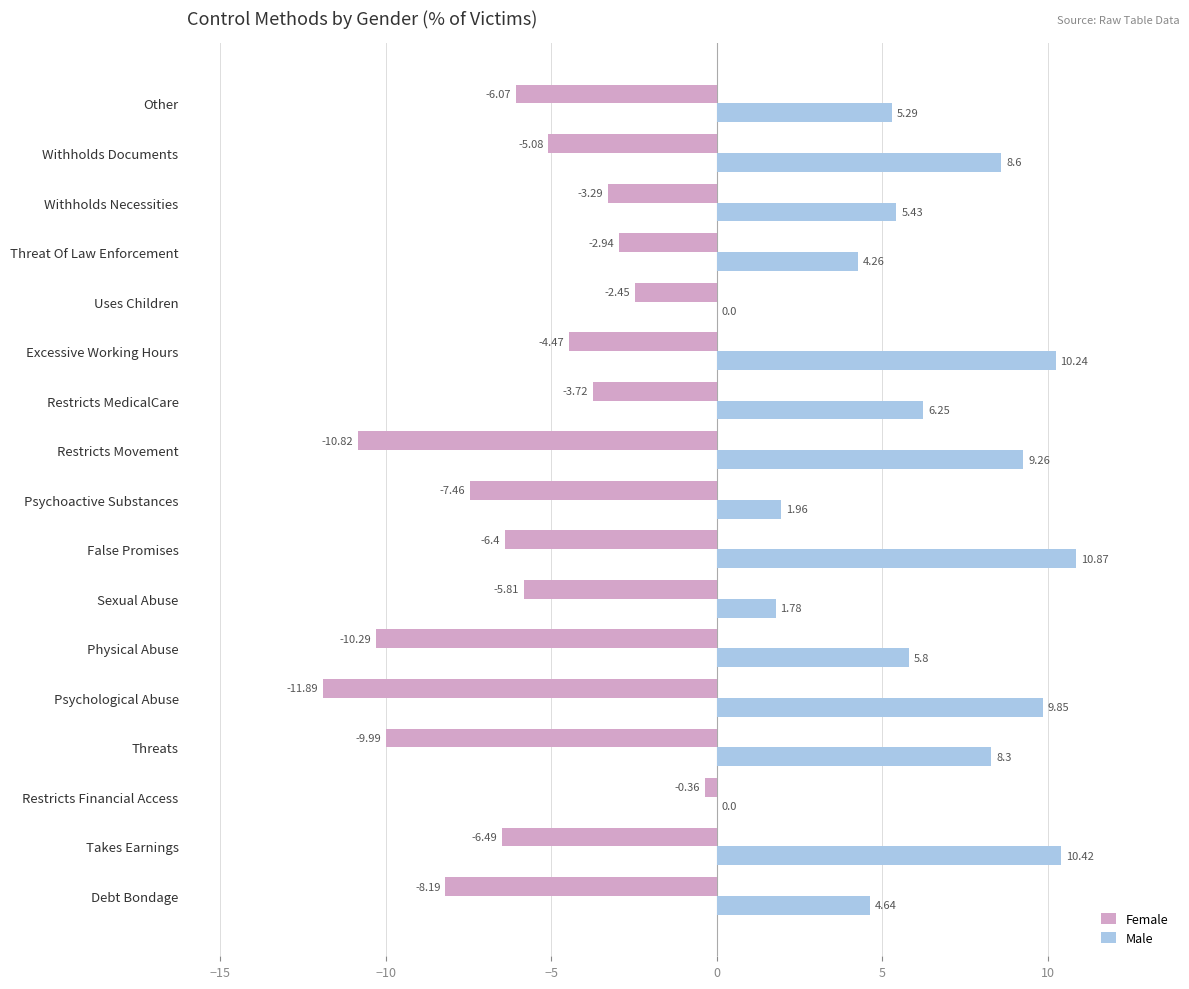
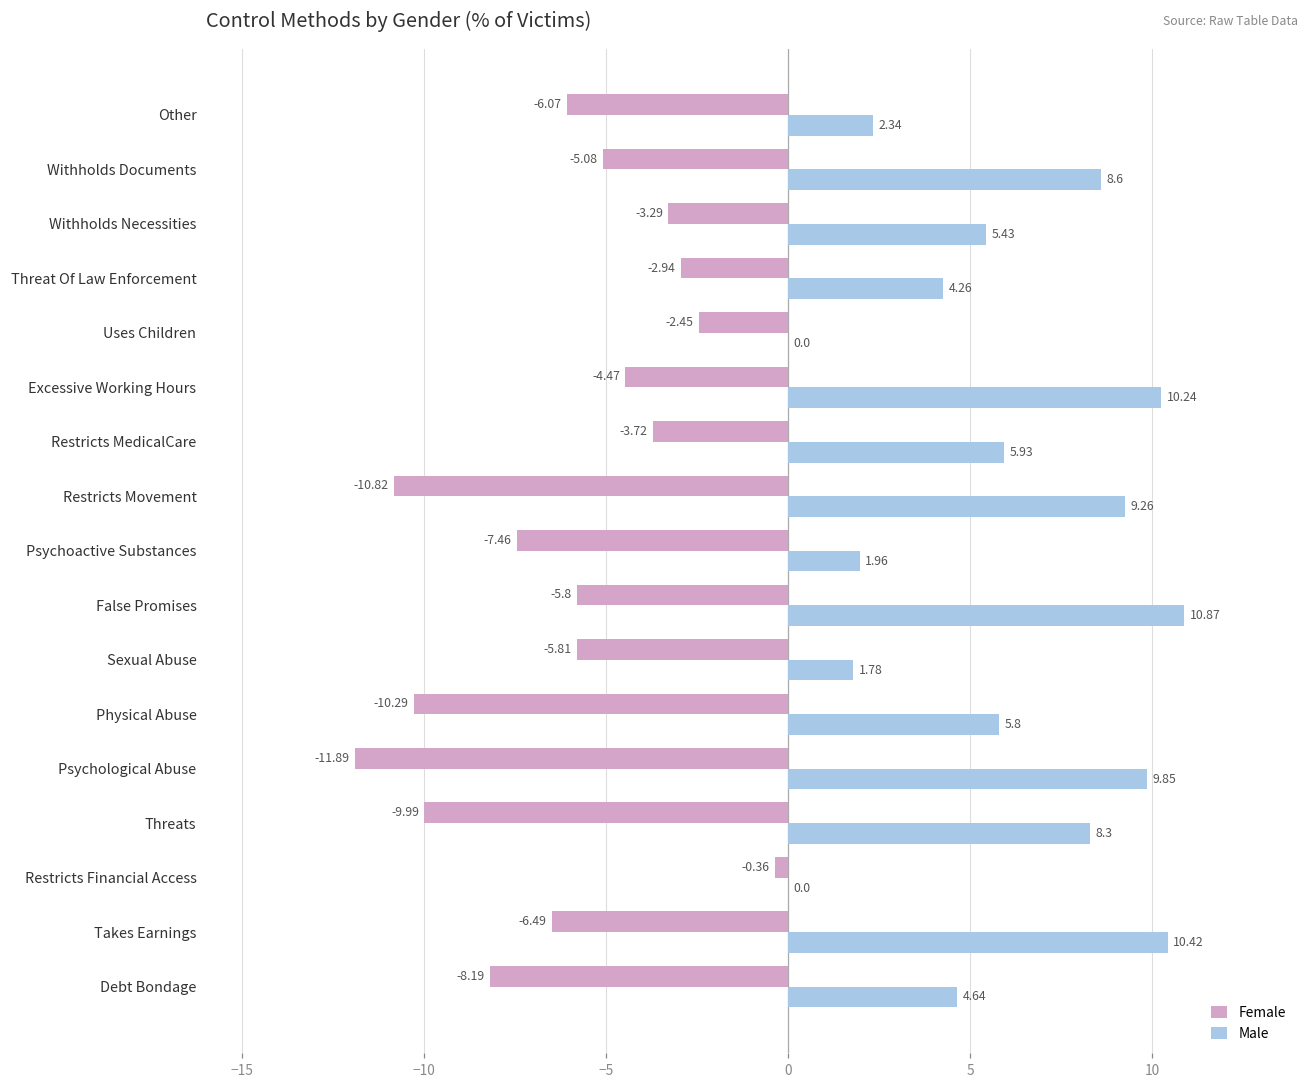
Male, Other: 5.29 -> 2.34
Male, Restricts MedicalCare: 6.25 -> 5.93
Female, False Promises: -6.4 -> -5.8
